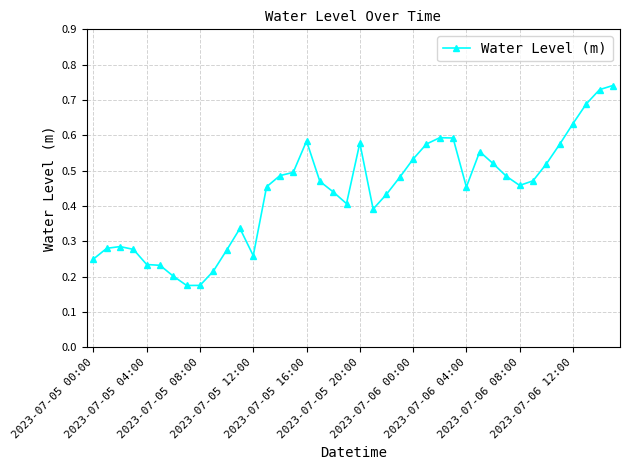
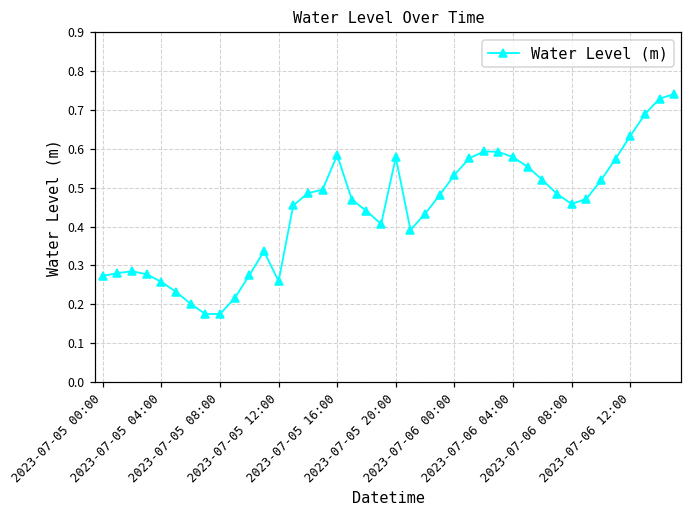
2023-07-05 00:00: 0.25 -> 0.27
2023-07-05 04:00: 0.23 -> 0.26
2023-07-06 04:00: 0.45 -> 0.58
